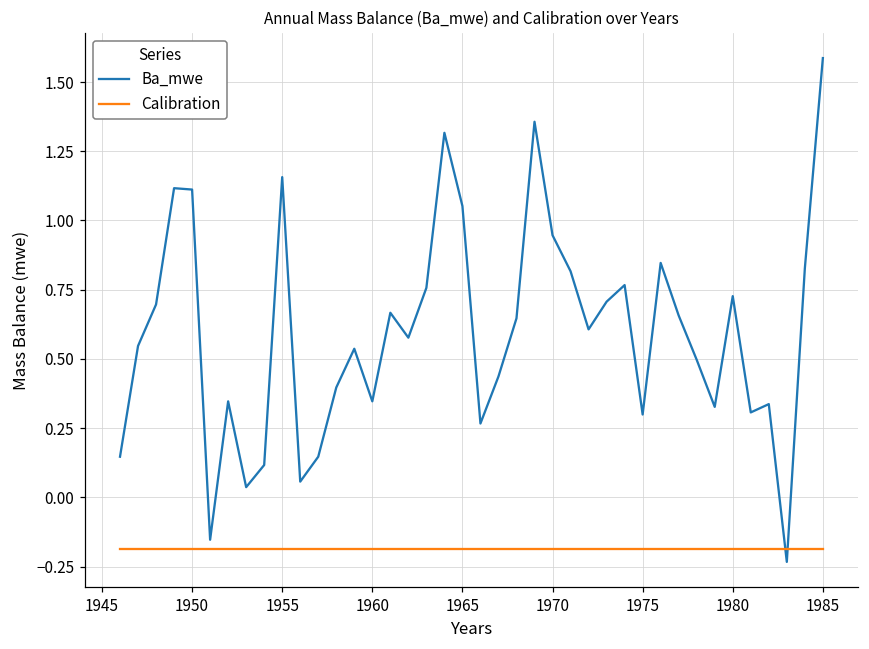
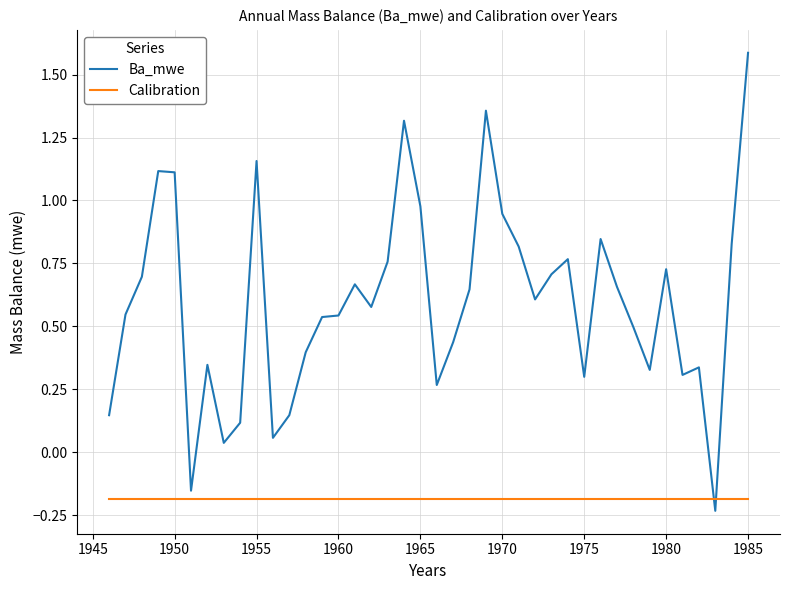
Ba_mwe, 1960: 0.35 -> 0.54
Ba_mwe, 1965: 1.05 -> 0.98
